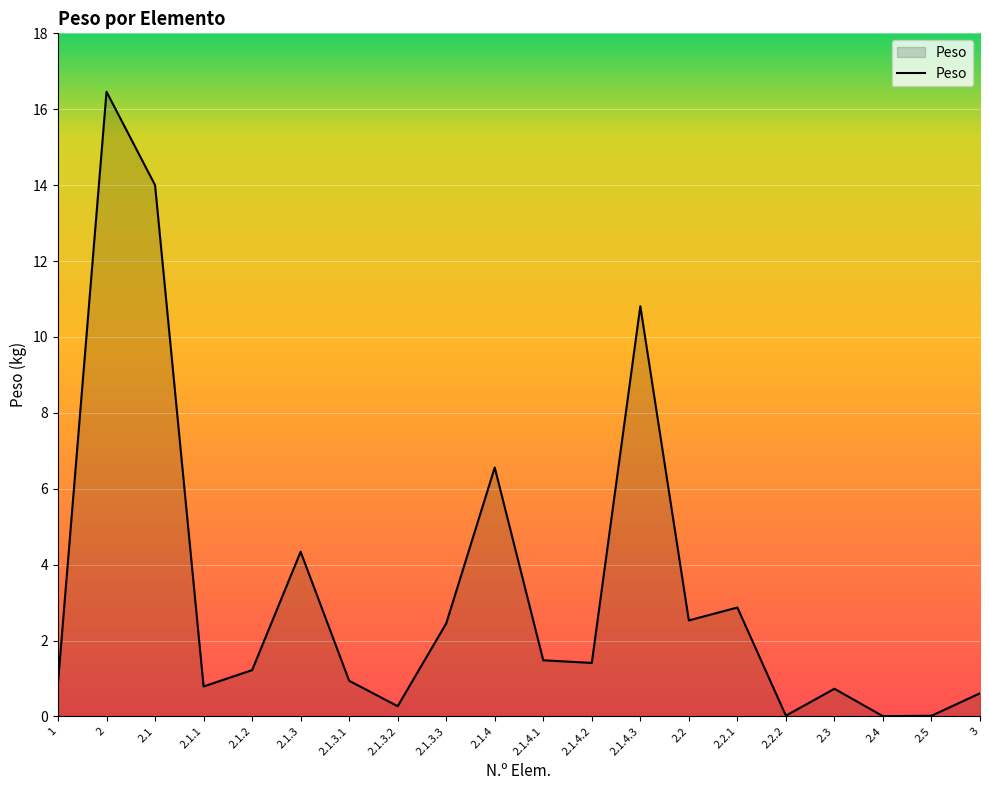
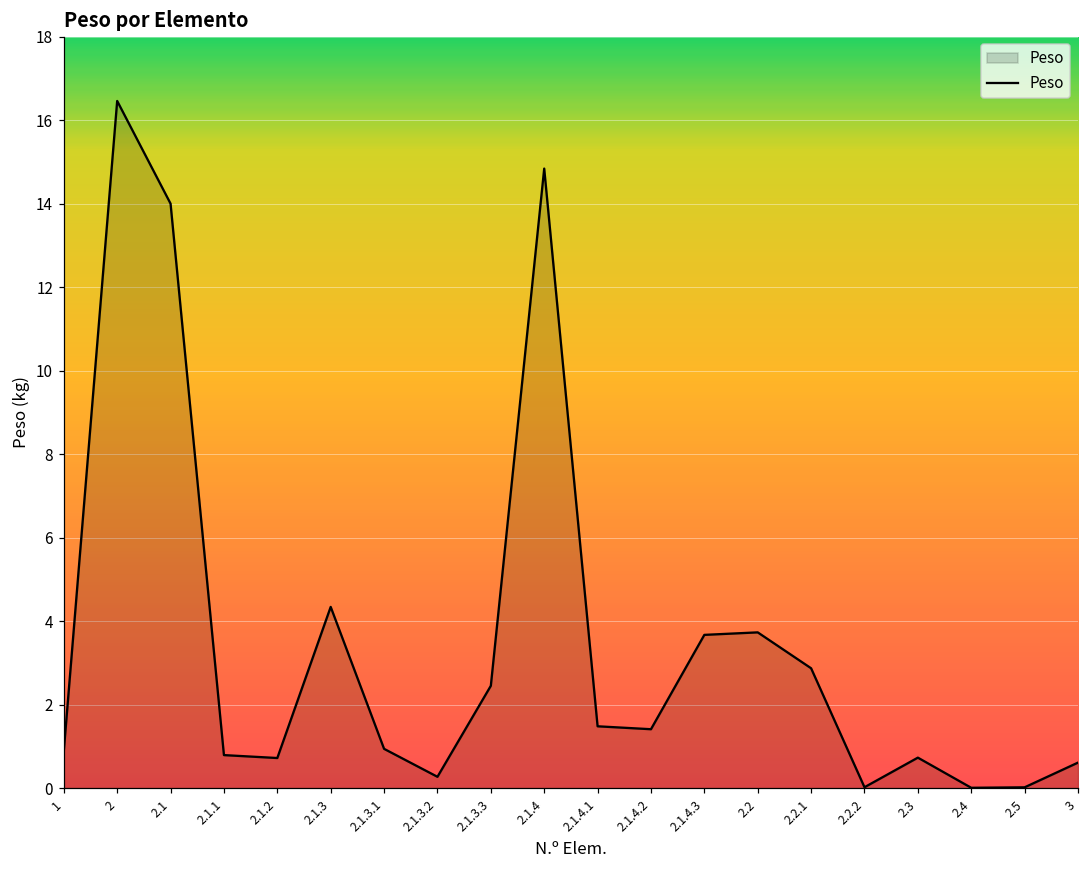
2.1.2: 1.2 -> 0.7
2.1.4: 6.6 -> 14.8
2.1.4.3: 10.8 -> 3.7
2.2: 2.5 -> 3.7
